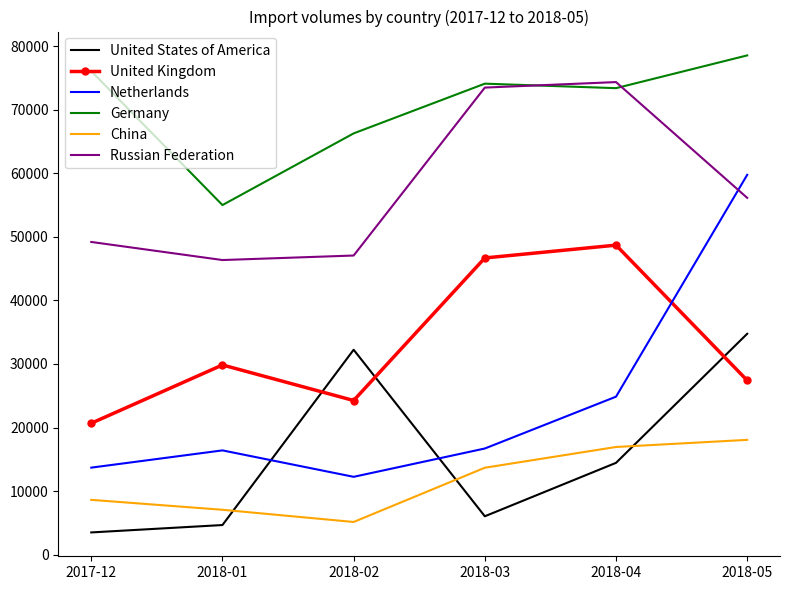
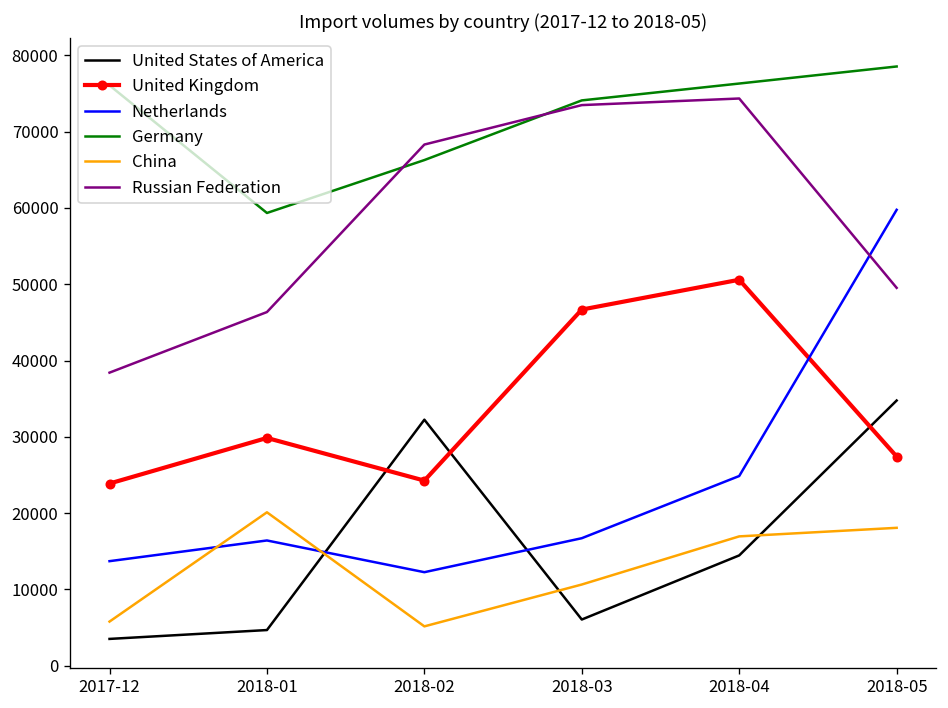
United Kingdom, 2017-12: 21000 -> 24000
China, 2017-12: 9000 -> 6000
Russian Federation, 2017-12: 49000 -> 38000
Germany, 2018-01: 55000 -> 59000
China, 2018-01: 7000 -> 20000
Russian Federation, 2018-02: 47000 -> 68000
China, 2018-03: 14000 -> 11000
United Kingdom, 2018-04: 49000 -> 51000
Germany, 2018-04: 73000 -> 76000
Russian Federation, 2018-05: 56000 -> 50000
